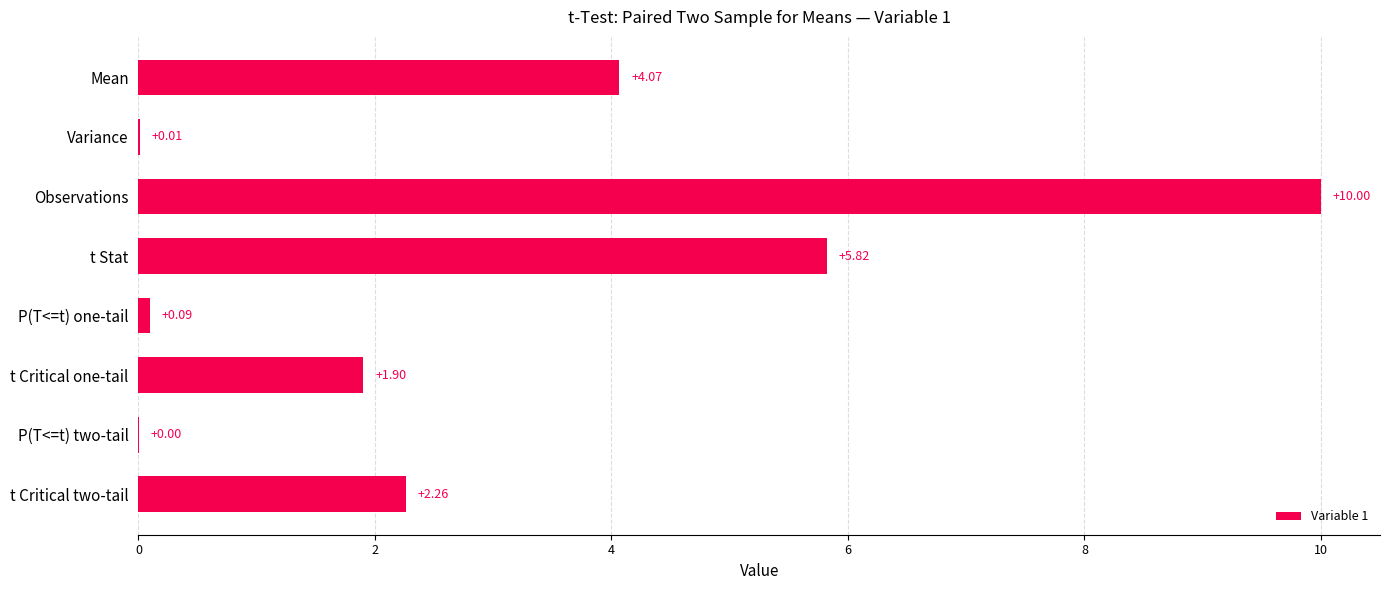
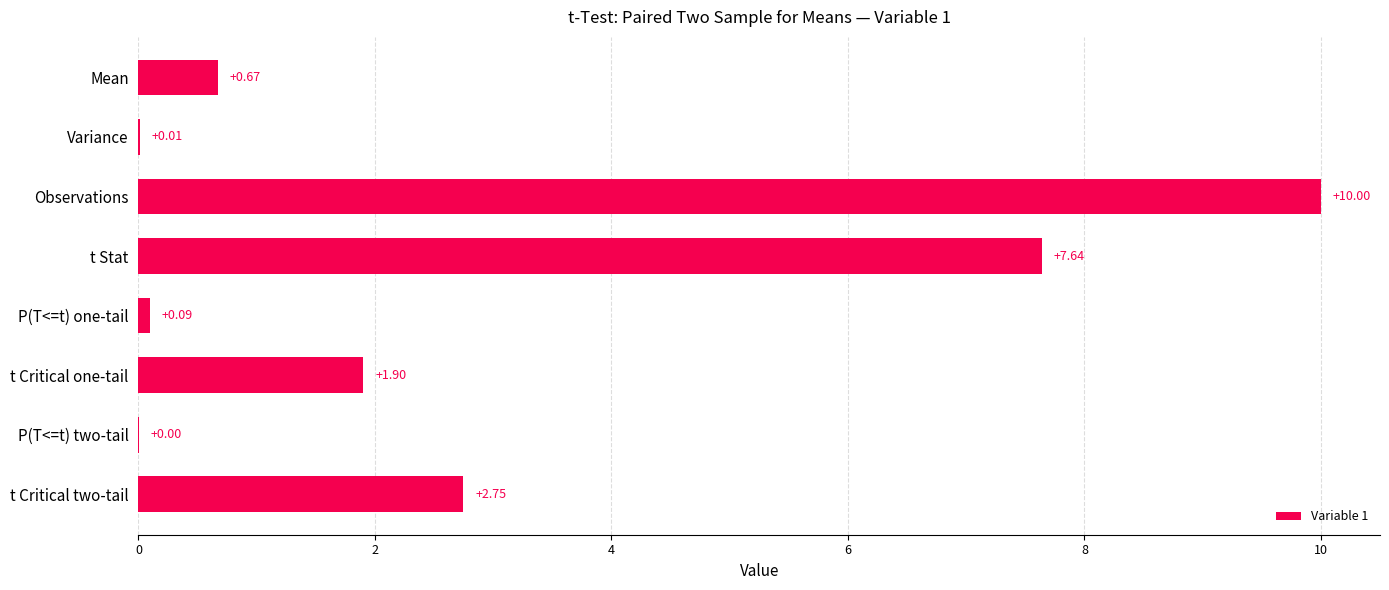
Mean: +4.07 -> +0.67
t Stat: +5.82 -> +7.64
t Critical two-tail: +2.26 -> +2.75
